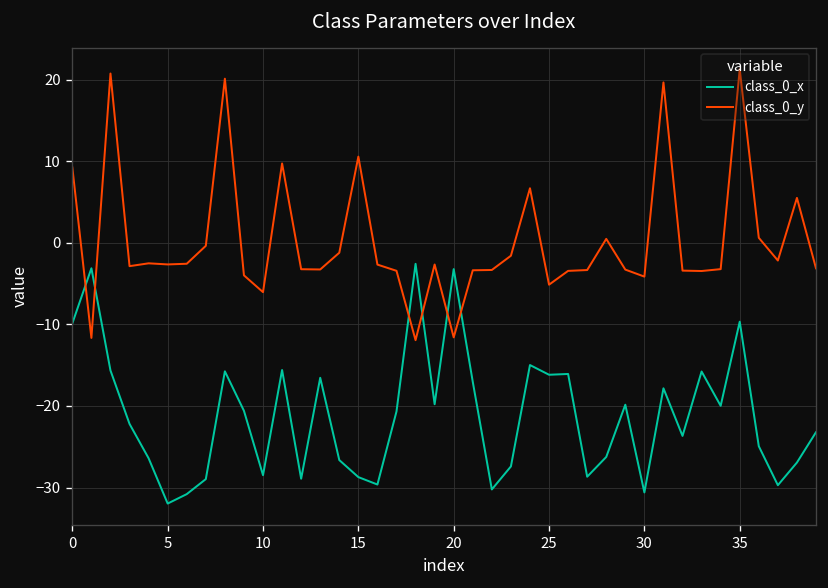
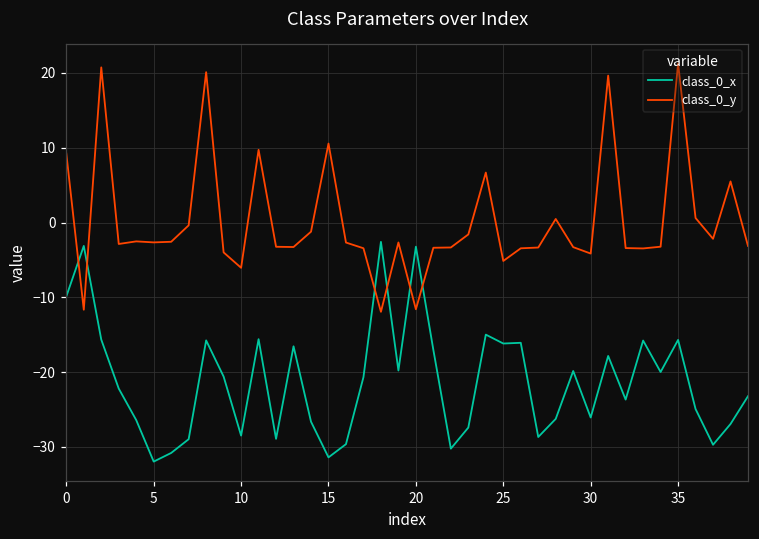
class_0_x, 15: -29 -> -31
class_0_x, 30: -31 -> -26
class_0_x, 35: -10 -> -16
